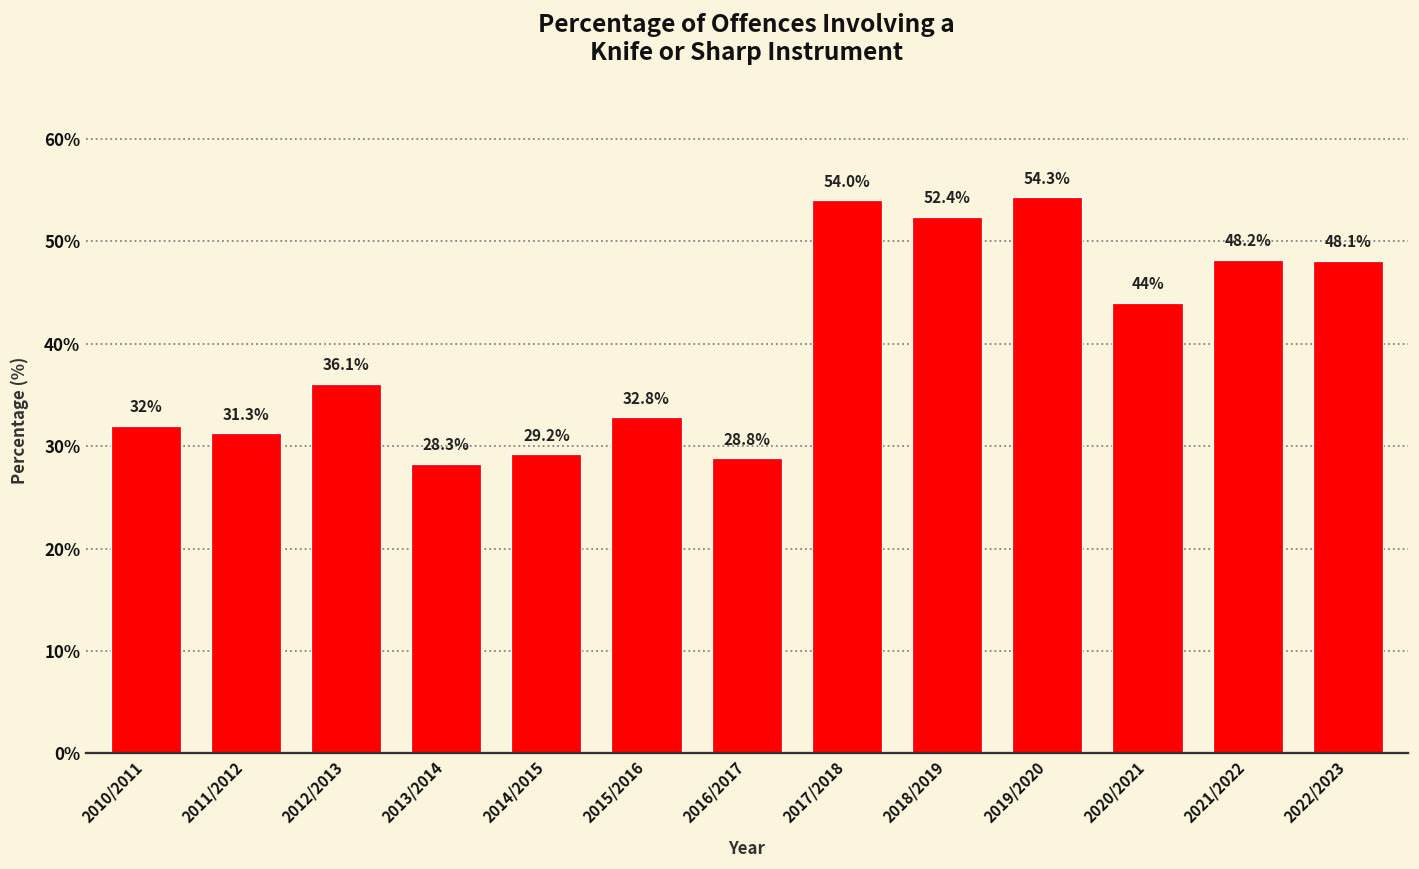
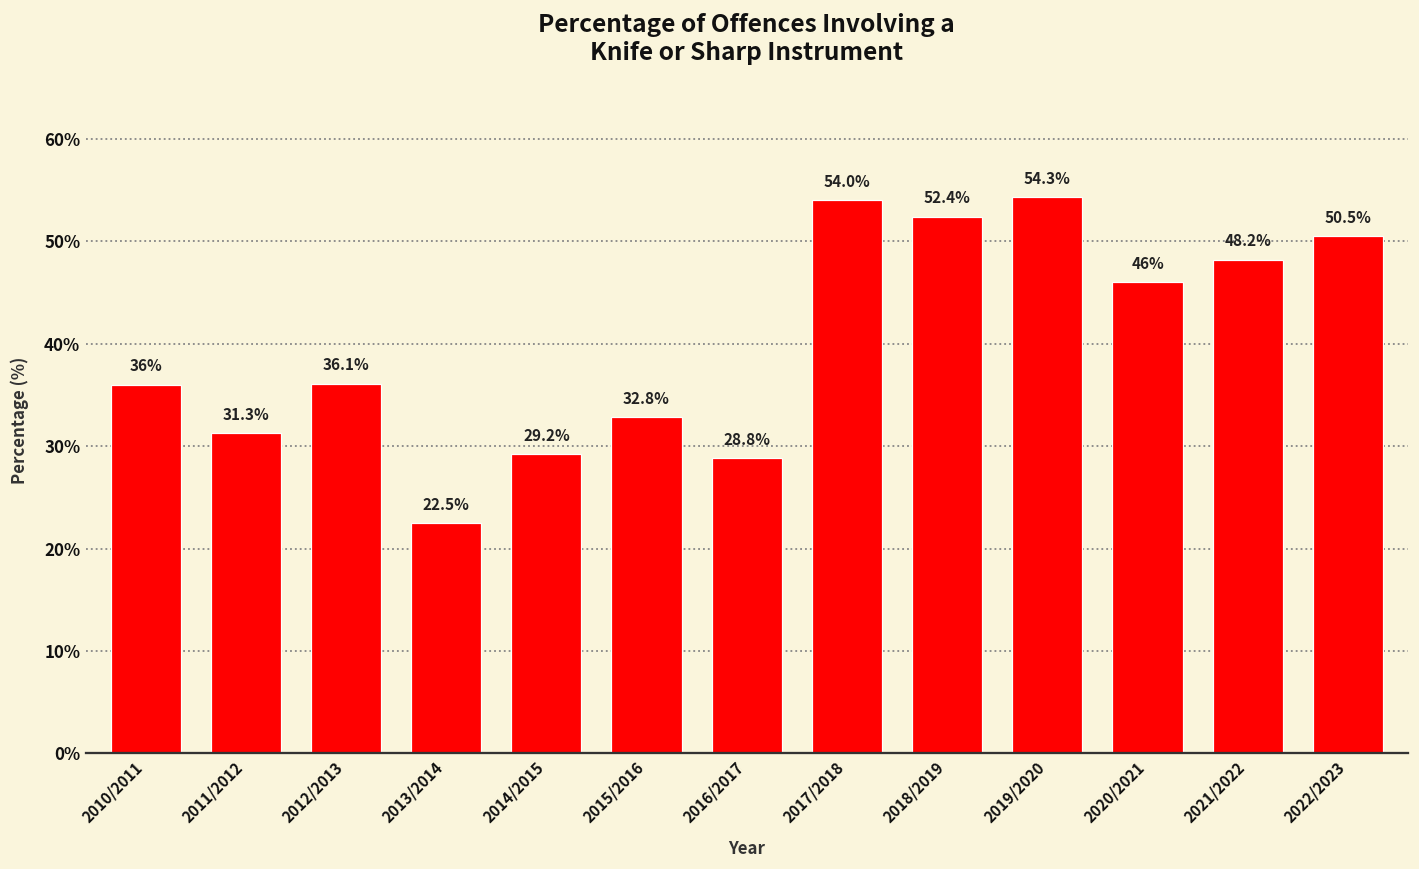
2010/2011: 32% -> 36%
2013/2014: 28.3% -> 22.5%
2020/2021: 44% -> 46%
2022/2023: 48.1% -> 50.5%
